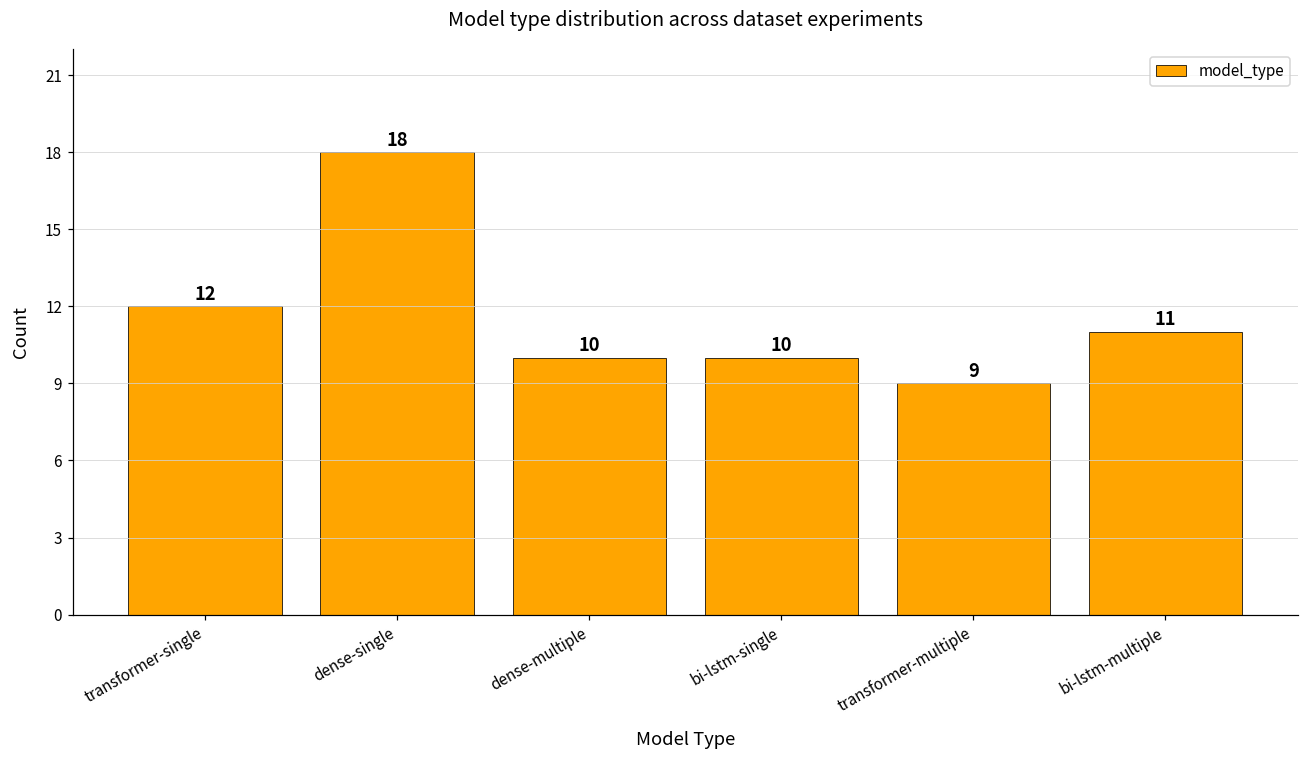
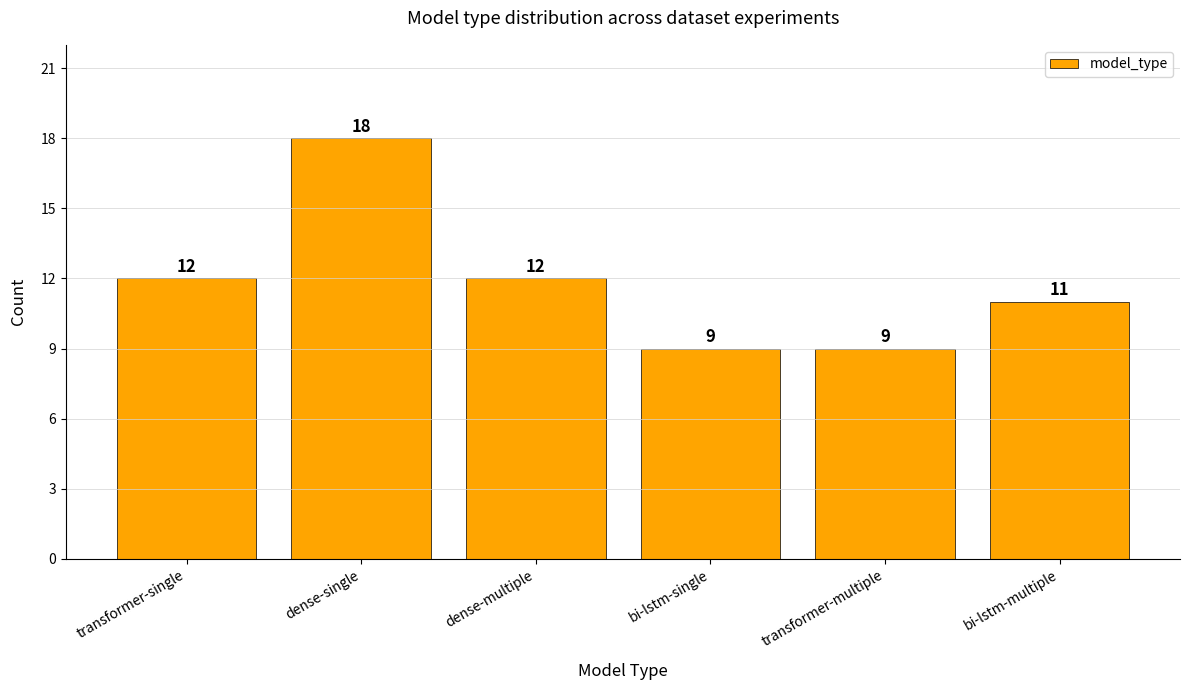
dense-multiple: 10 -> 12
bi-lstm-single: 10 -> 9
